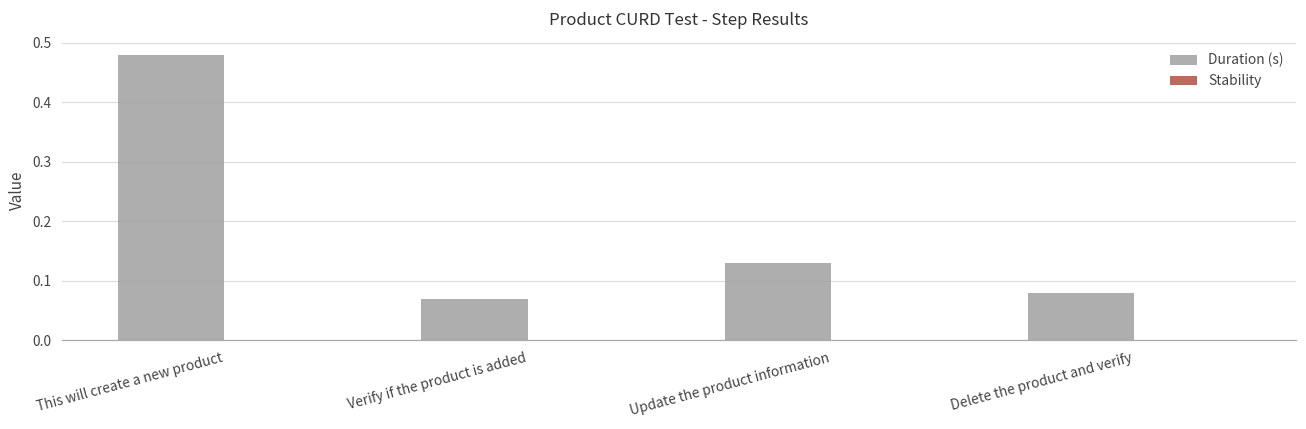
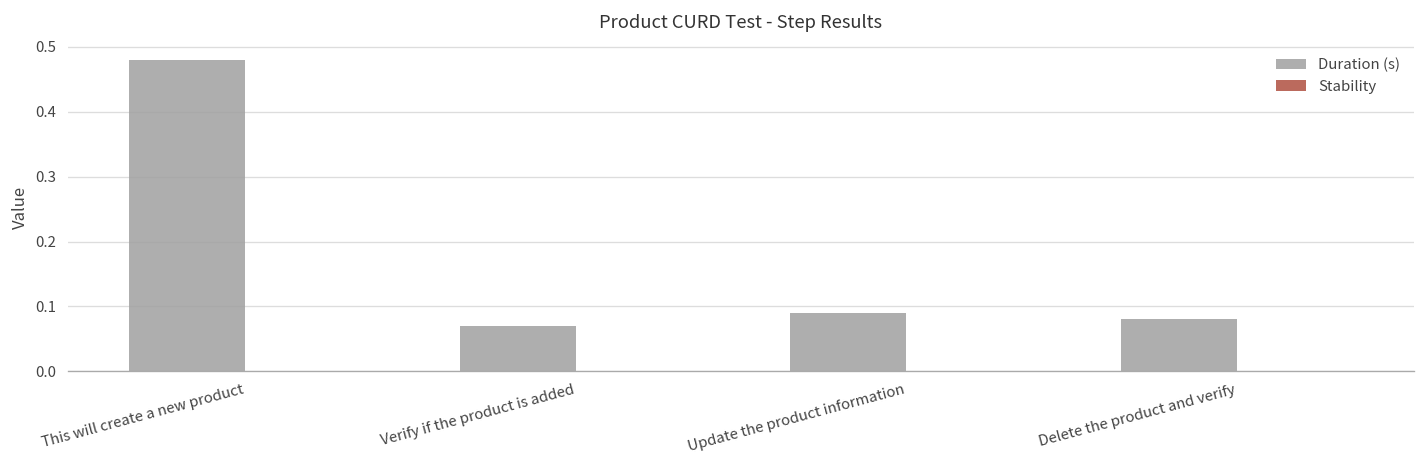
Duration (s), Update the product information: 0.13 -> 0.09
